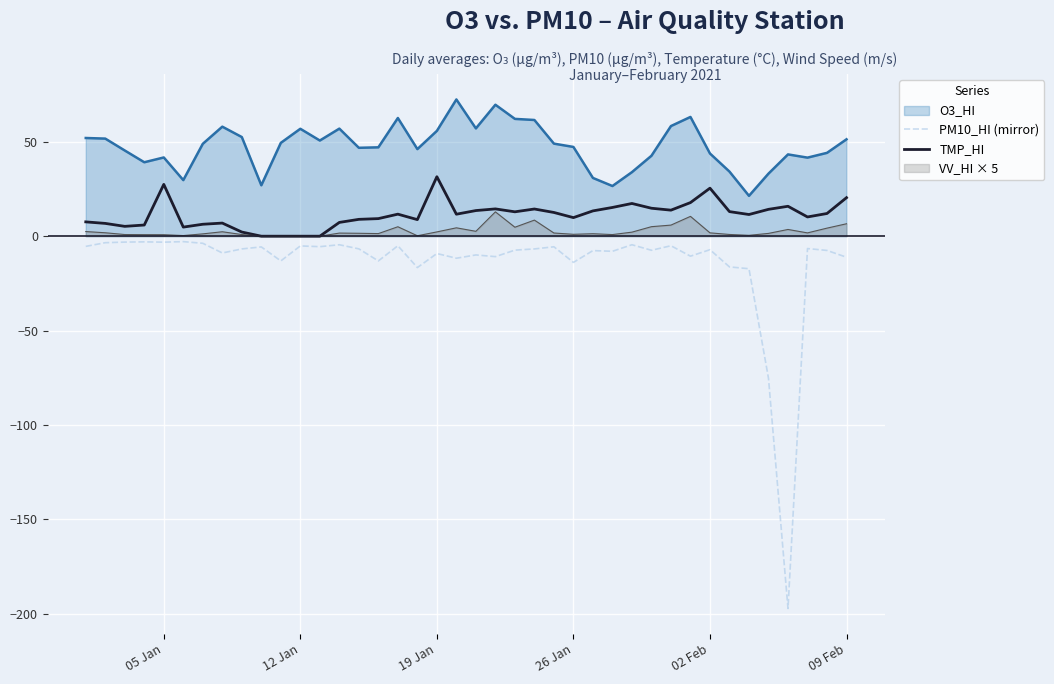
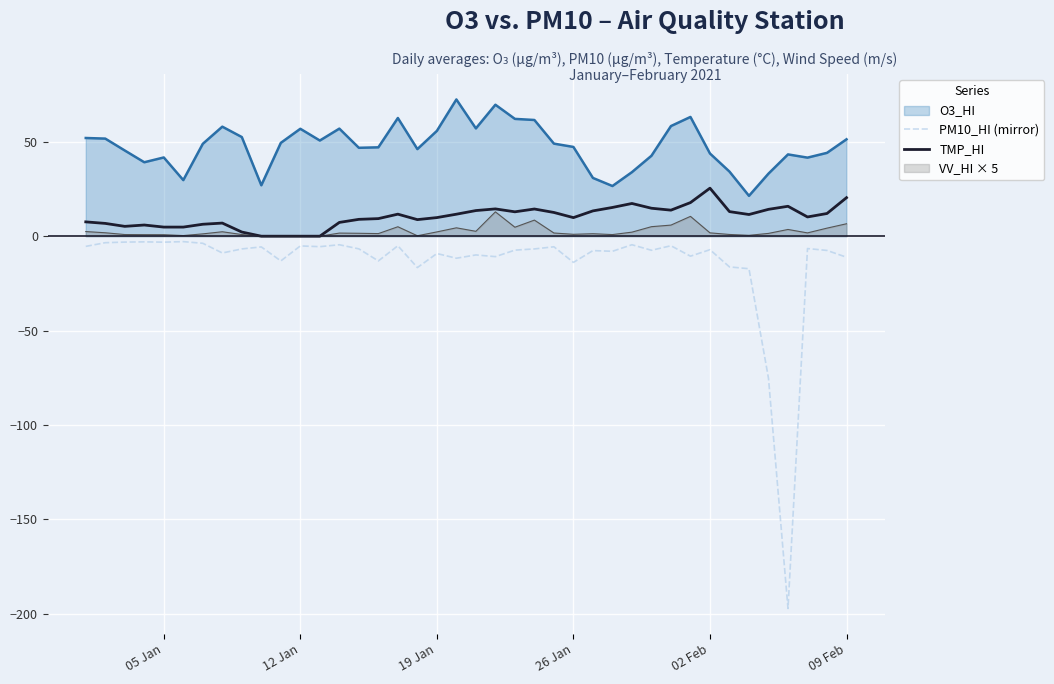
TMP_HI, 05 Jan: 27 -> 5
TMP_HI, 19 Jan: 31 -> 10
